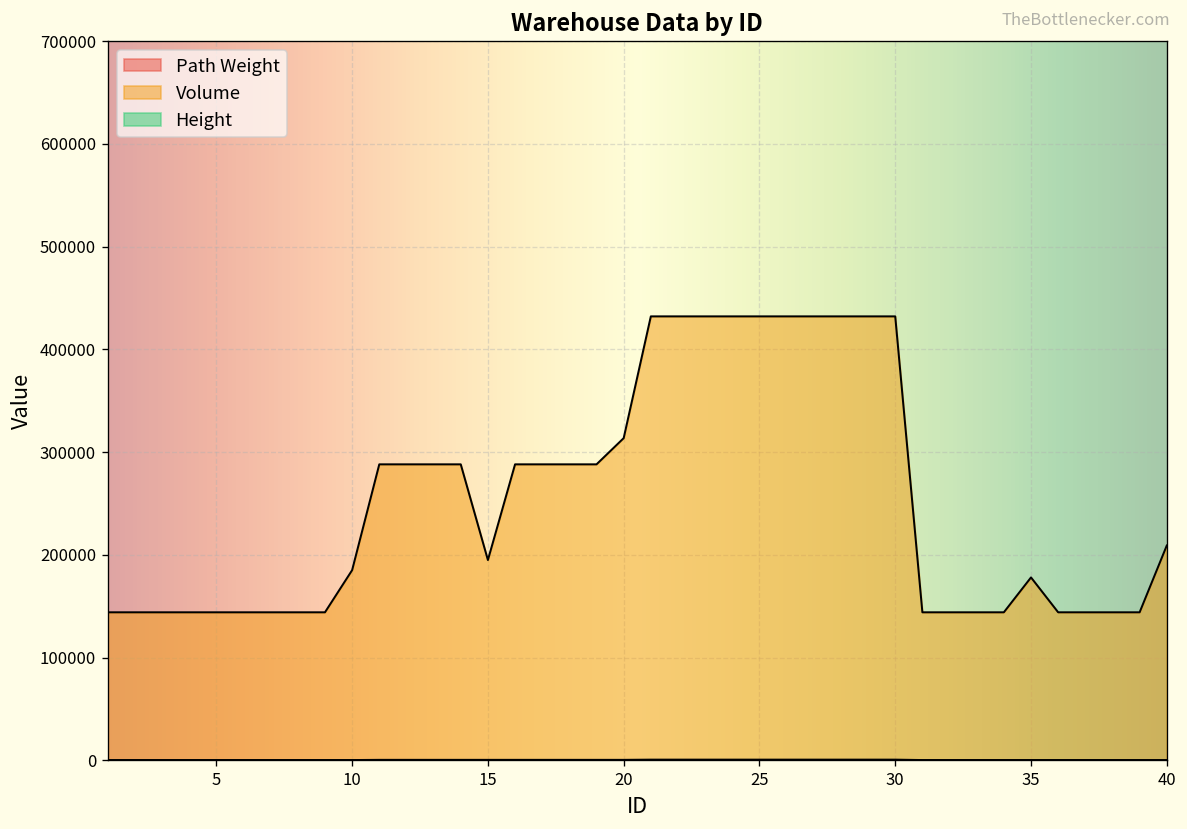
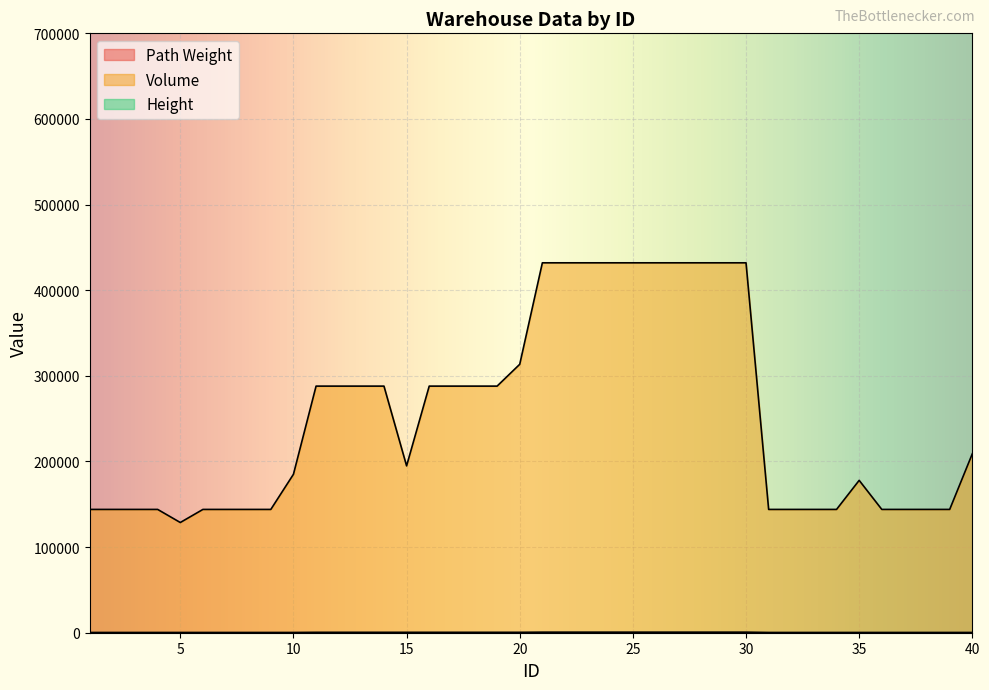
Volume, 5: 140000 -> 130000
